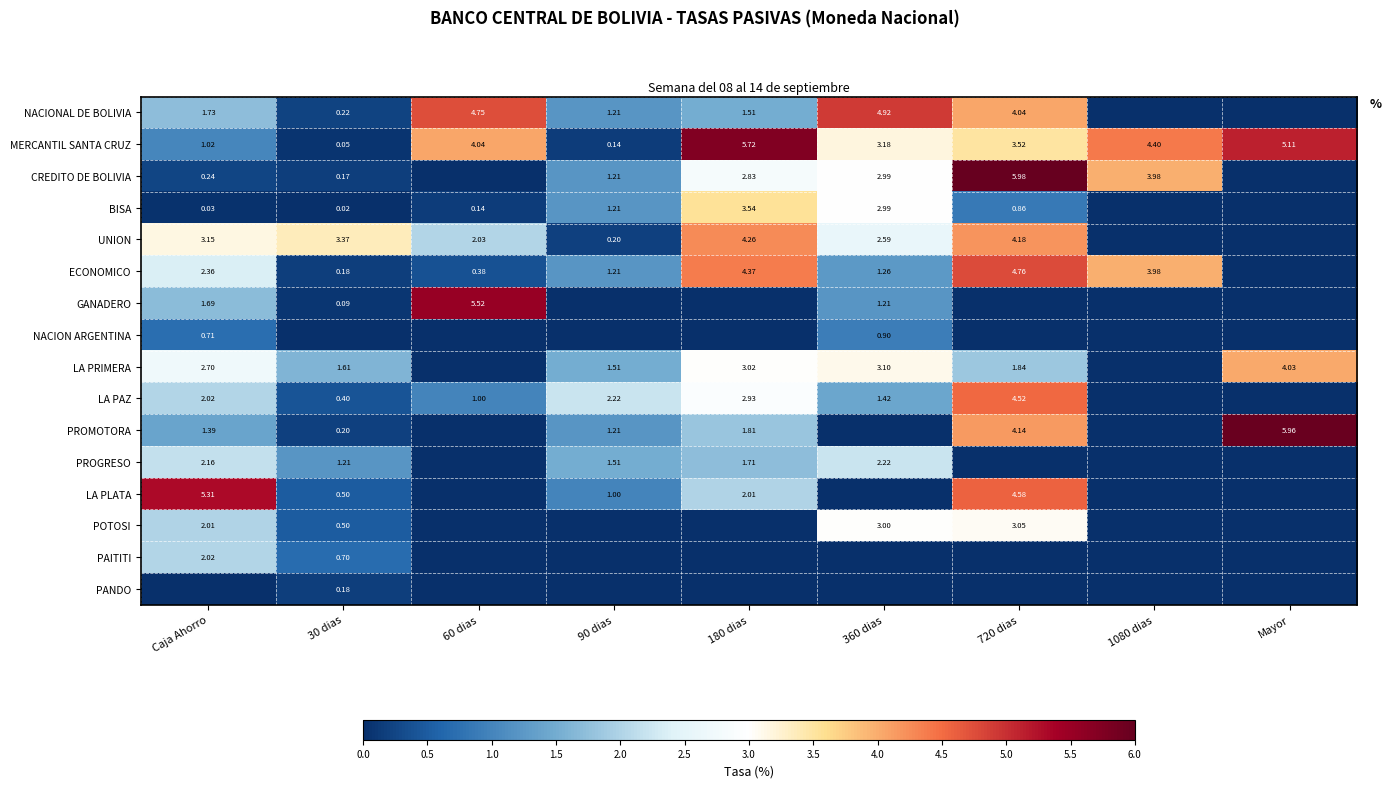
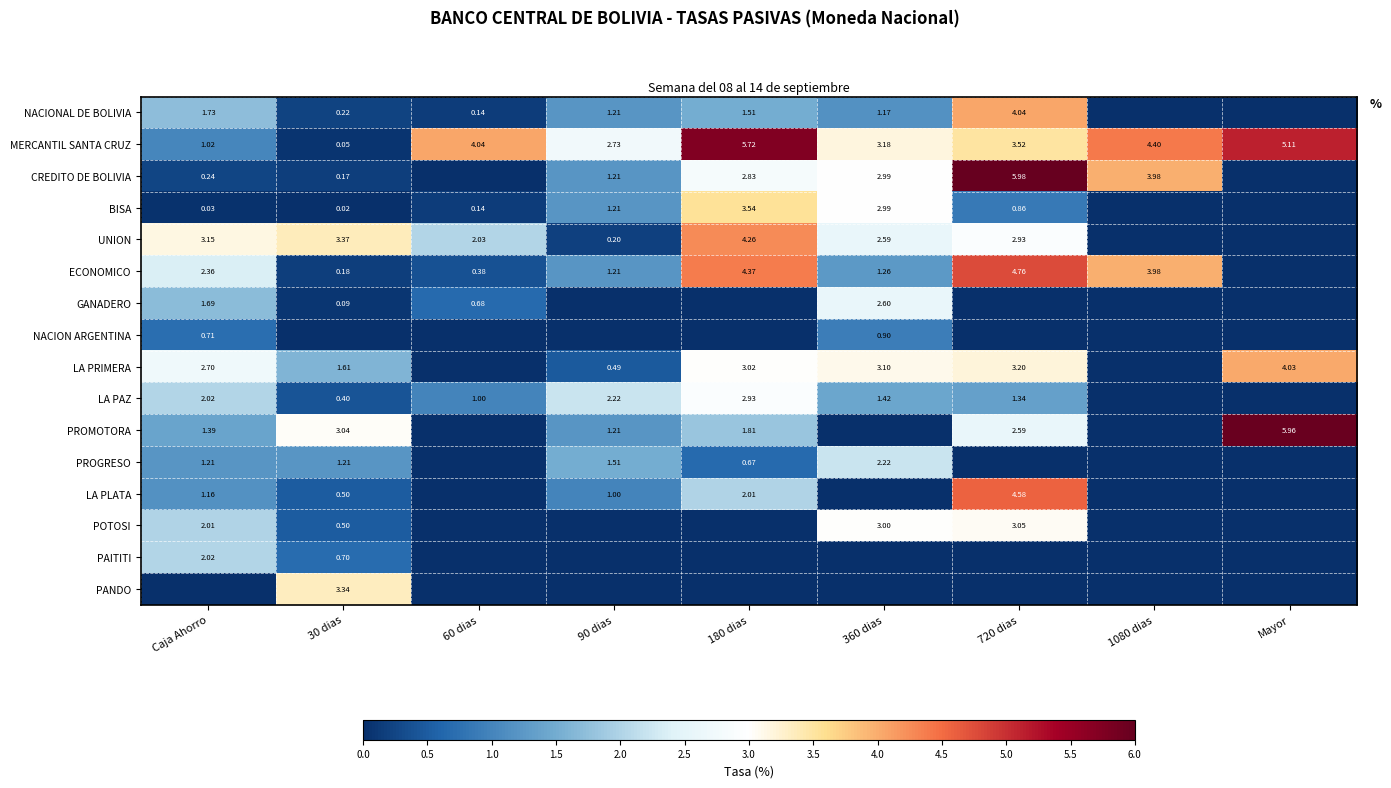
NACIONAL DE BOLIVIA, 60 dias: 4.75 -> 0.14
NACIONAL DE BOLIVIA, 360 dias: 4.92 -> 1.17
MERCANTIL SANTA CRUZ, 90 dias: 0.14 -> 2.73
UNION, 720 dias: 4.18 -> 2.93
GANADERO, 60 dias: 5.52 -> 0.68
GANADERO, 360 dias: 1.21 -> 2.60
LA PRIMERA, 90 dias: 1.51 -> 0.49
LA PRIMERA, 720 dias: 1.84 -> 3.20
LA PAZ, 720 dias: 4.52 -> 1.34
PROMOTORA, 30 dias: 0.20 -> 3.04
PROMOTORA, 720 dias: 4.14 -> 2.59
PROGRESO, Caja Ahorro: 2.16 -> 1.21
PROGRESO, 180 dias: 1.71 -> 0.67
LA PLATA, Caja Ahorro: 5.31 -> 1.16
PANDO, 30 dias: 0.18 -> 3.34
